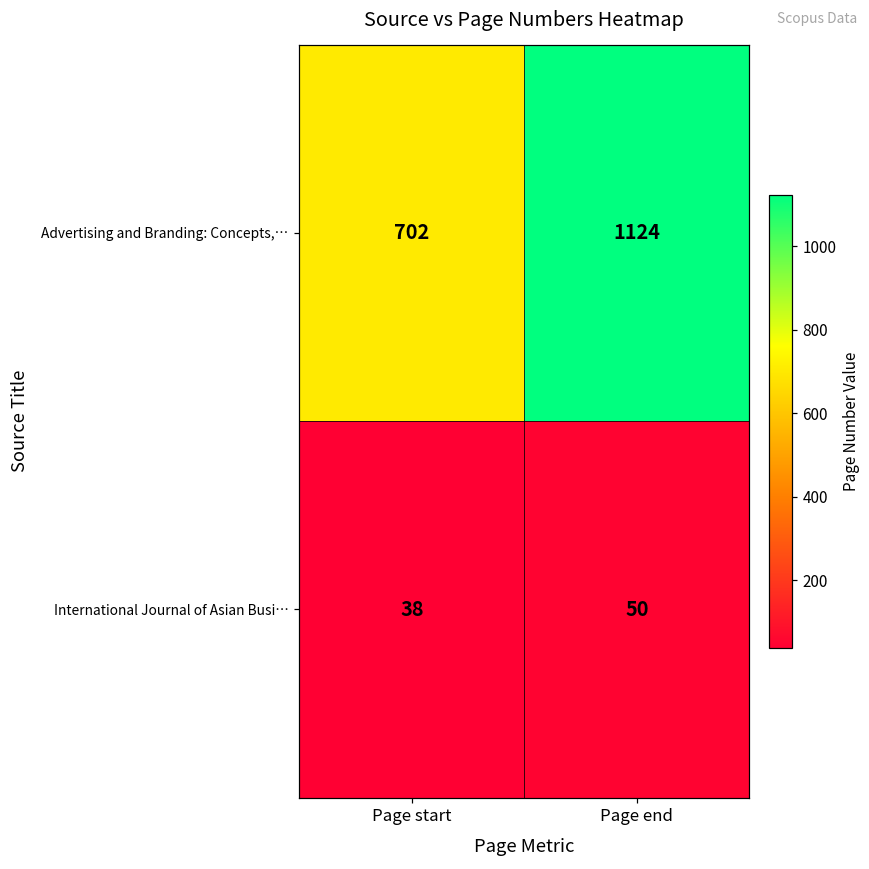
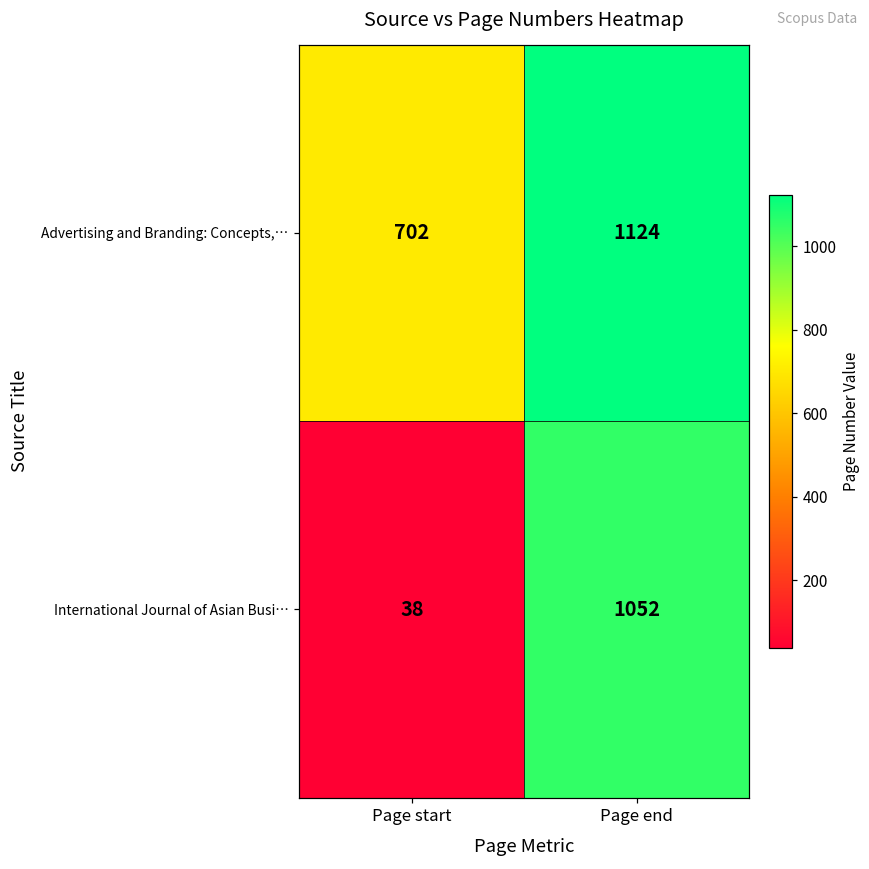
International Journal of Asian Busi…, Page end: 50 -> 1052
